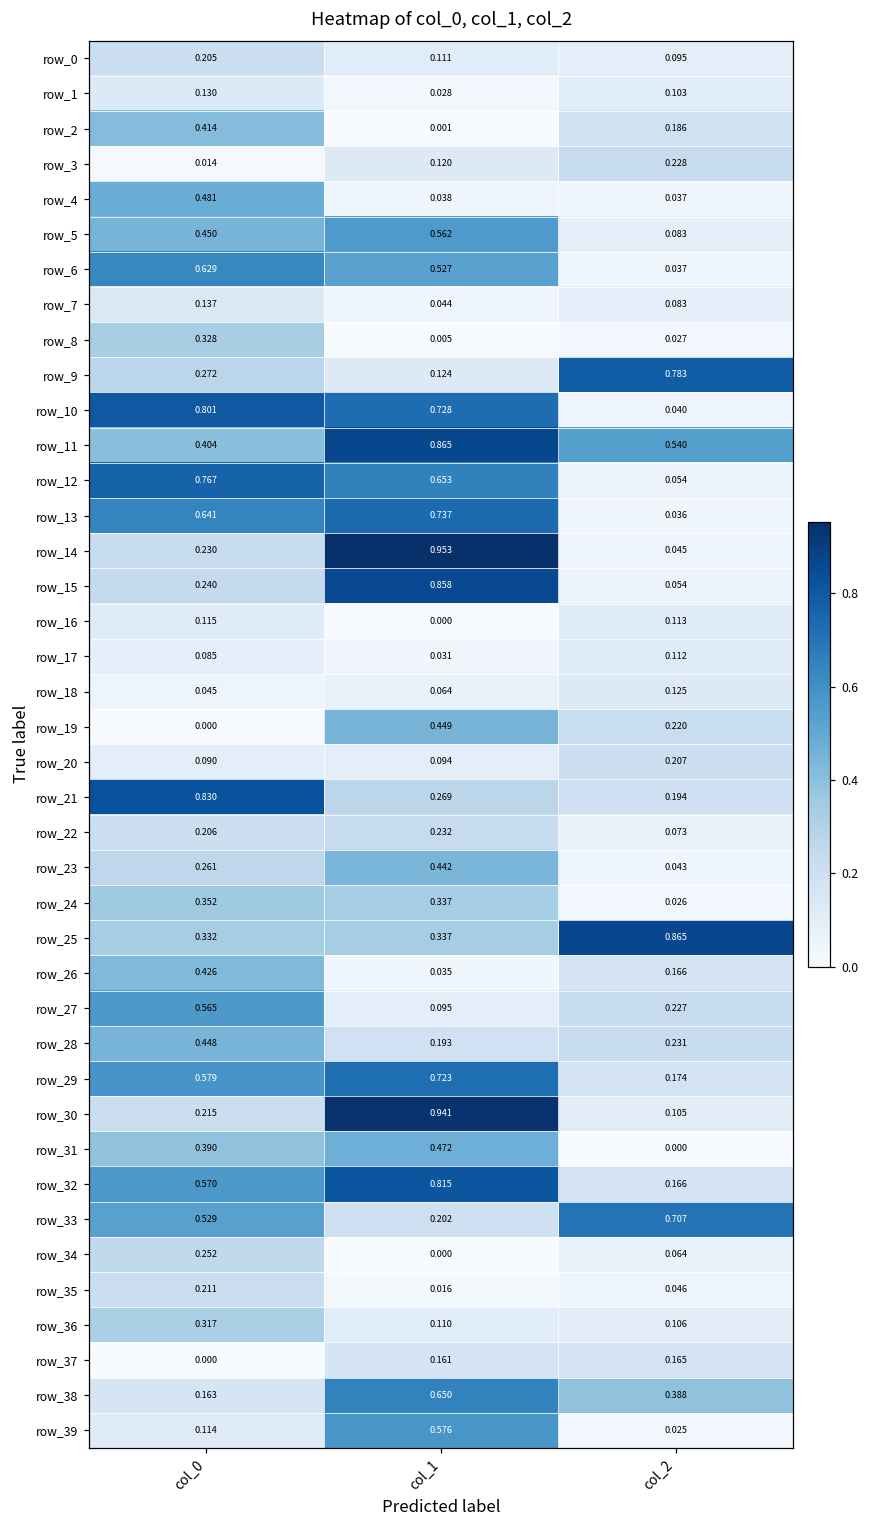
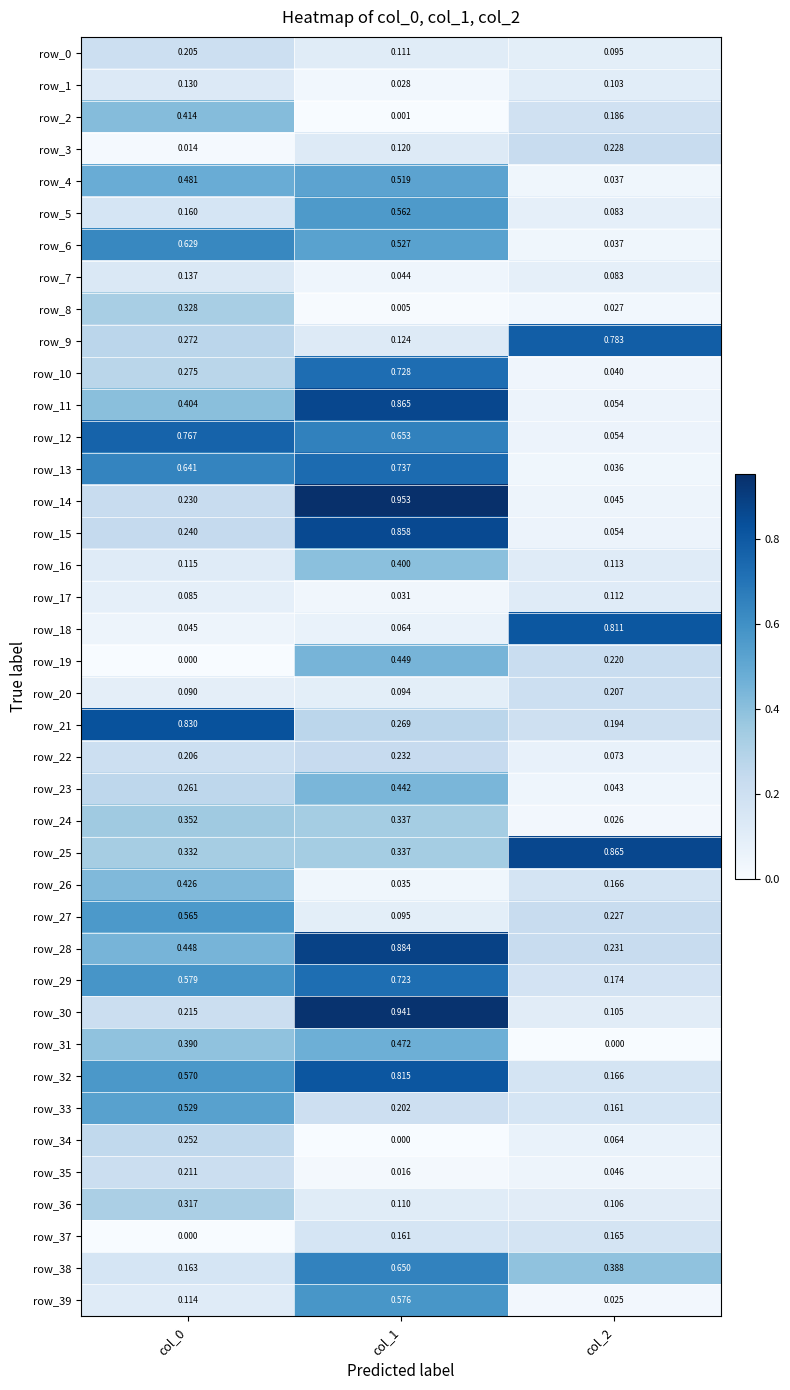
row_4, col_1: 0.038 -> 0.519
row_5, col_0: 0.450 -> 0.160
row_10, col_0: 0.801 -> 0.275
row_11, col_2: 0.540 -> 0.054
row_16, col_1: 0.000 -> 0.400
row_18, col_2: 0.125 -> 0.811
row_28, col_1: 0.193 -> 0.884
row_33, col_2: 0.707 -> 0.161
